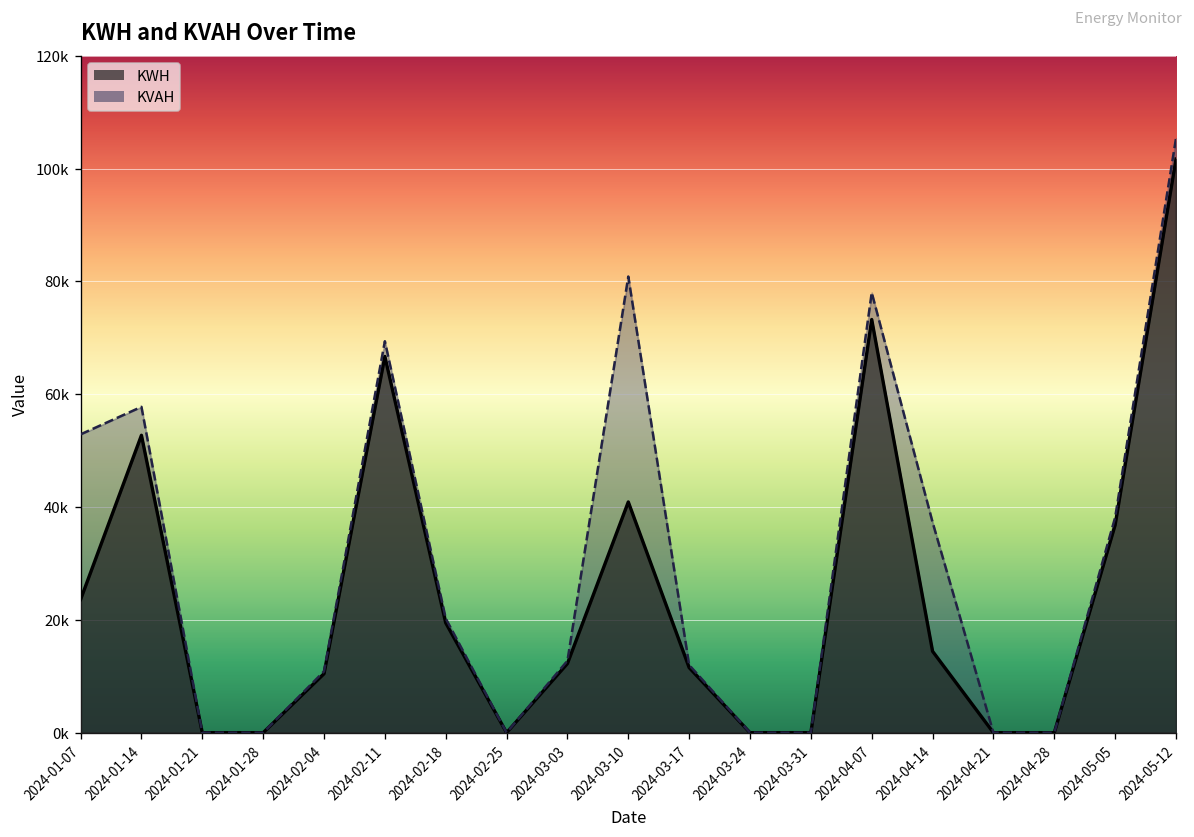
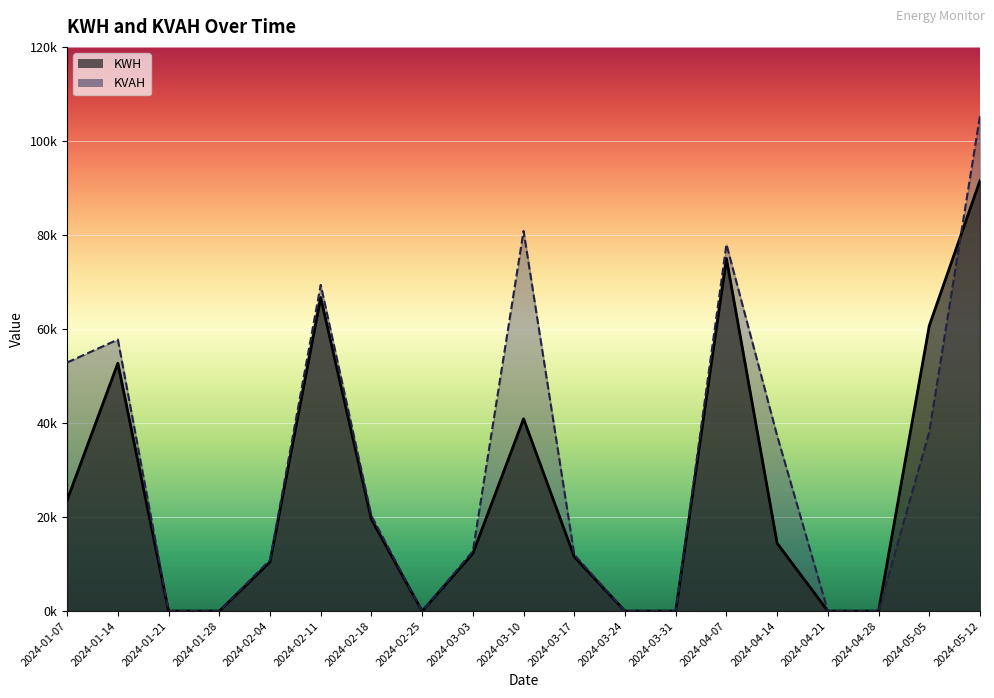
KWH, 2024-04-07: 73000 -> 75000
KWH, 2024-05-05: 37000 -> 61000
KWH, 2024-05-12: 102000 -> 92000
